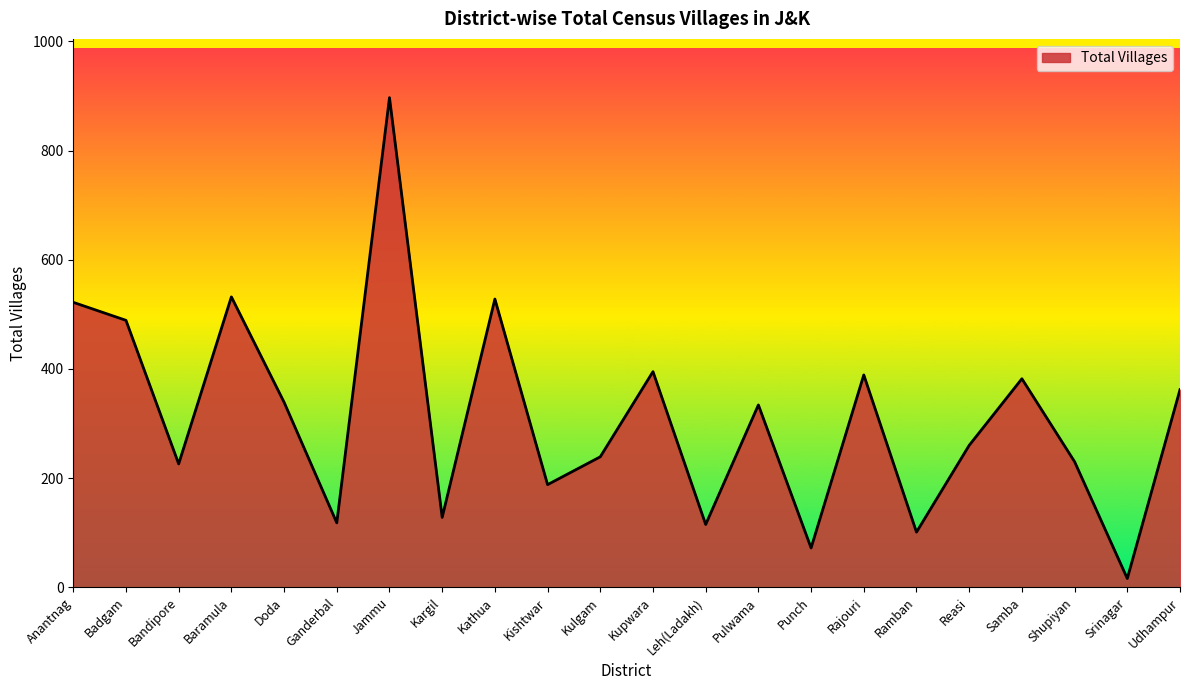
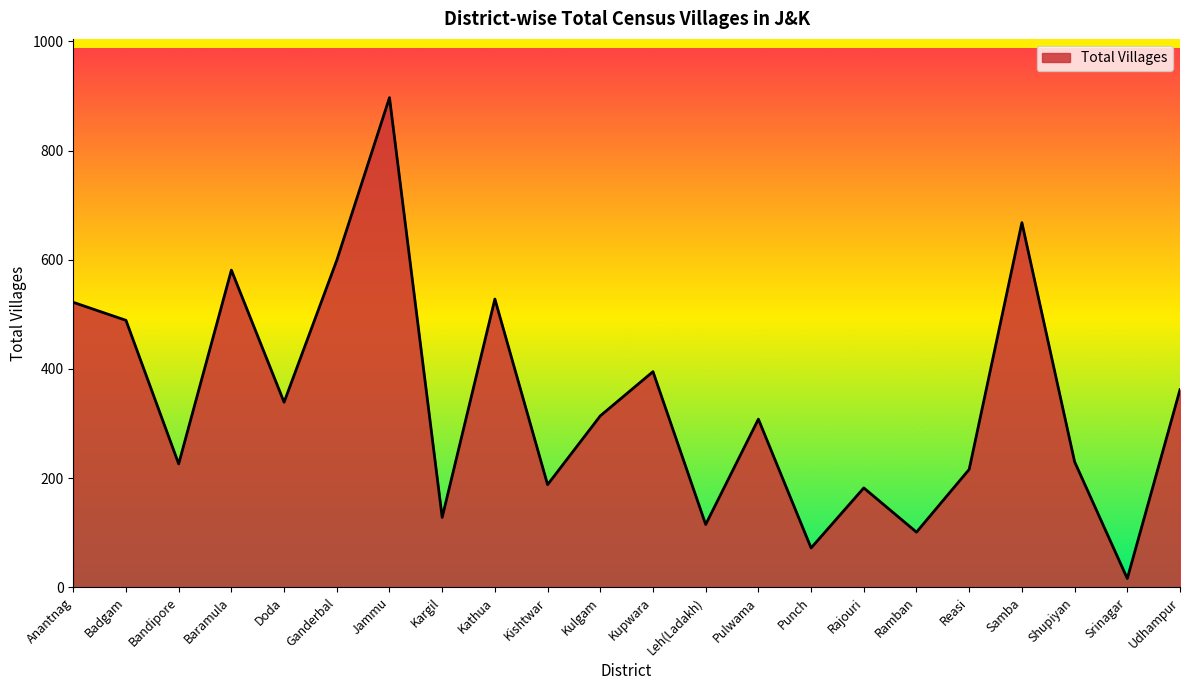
Baramula: 530 -> 580
Ganderbal: 120 -> 600
Kulgam: 240 -> 310
Pulwama: 330 -> 310
Rajouri: 390 -> 180
Reasi: 260 -> 220
Samba: 380 -> 670
